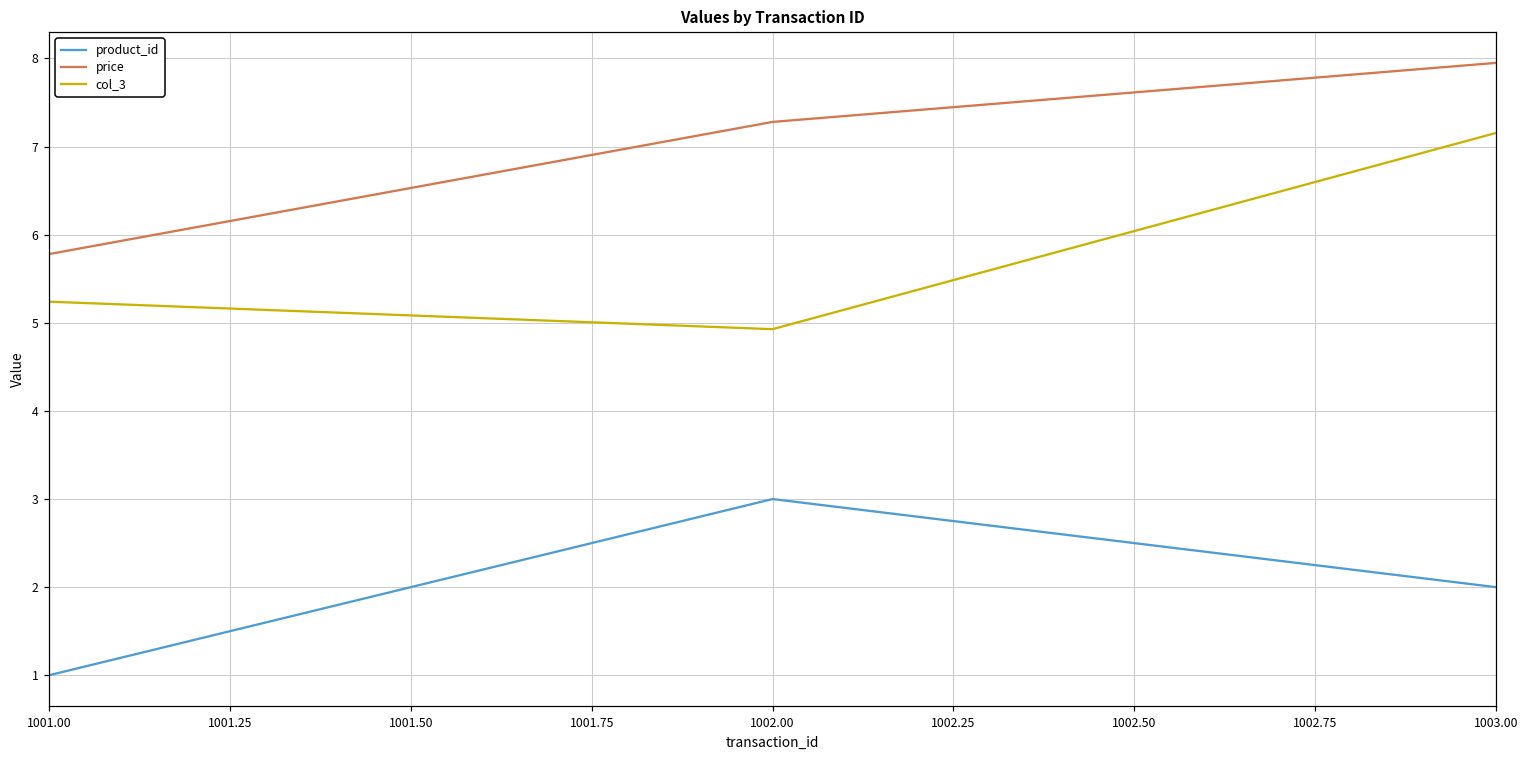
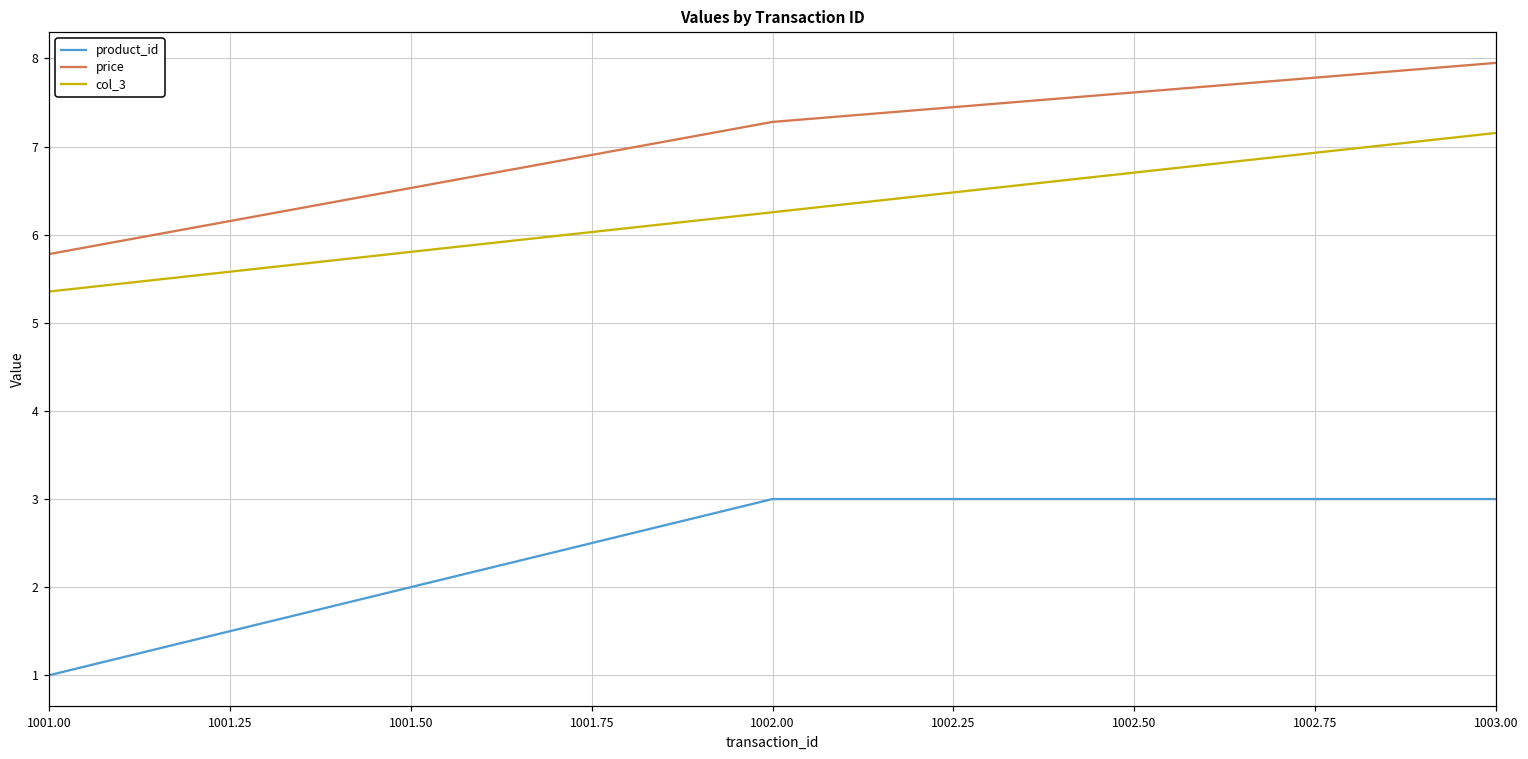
col_3, 1001.00: 5.2 -> 5.4
col_3, 1002.00: 4.9 -> 6.3
product_id, 1003.00: 2 -> 3
